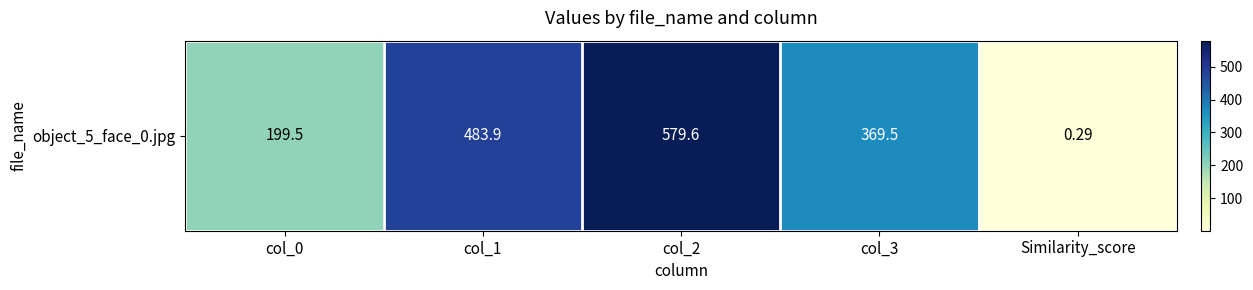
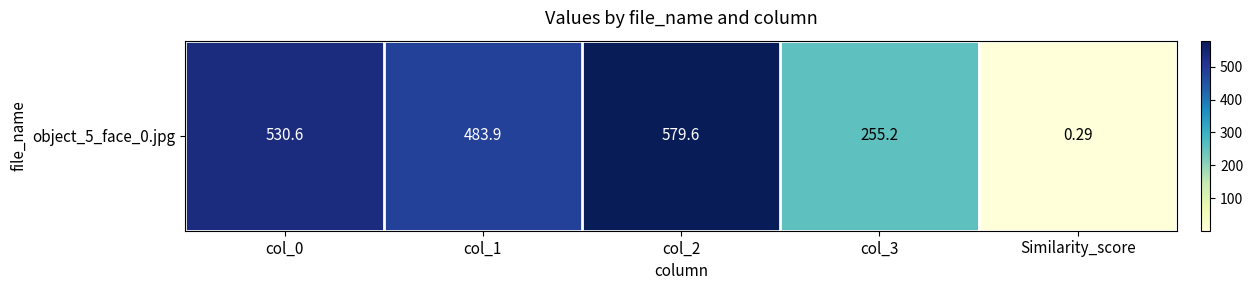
object_5_face_0.jpg, col_0: 199.5 -> 530.6
object_5_face_0.jpg, col_3: 369.5 -> 255.2
